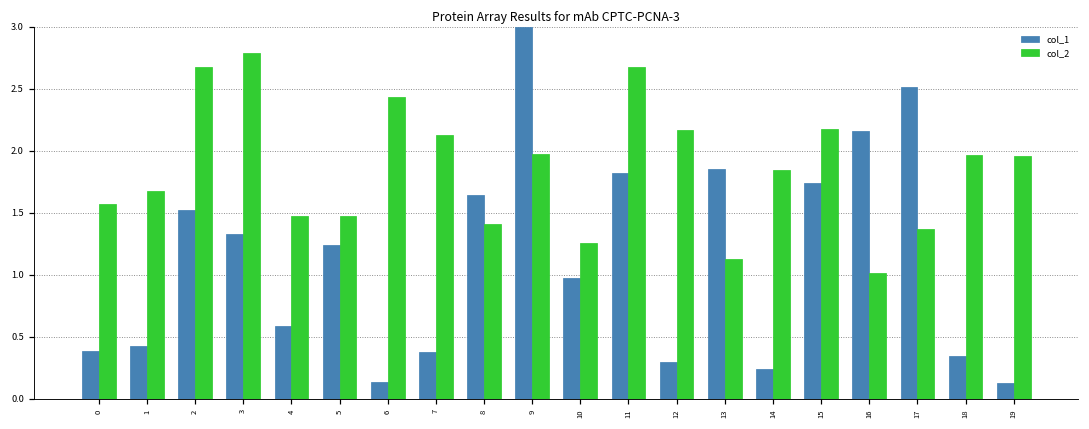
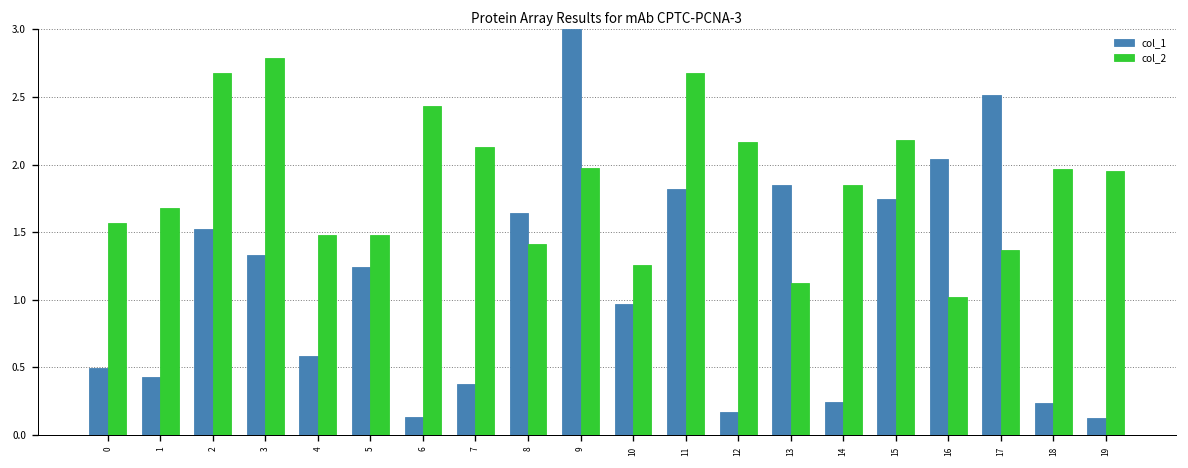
col_1, 0: 0.39 -> 0.49
col_1, 12: 0.29 -> 0.17
col_1, 16: 2.16 -> 2.04
col_1, 18: 0.34 -> 0.23
